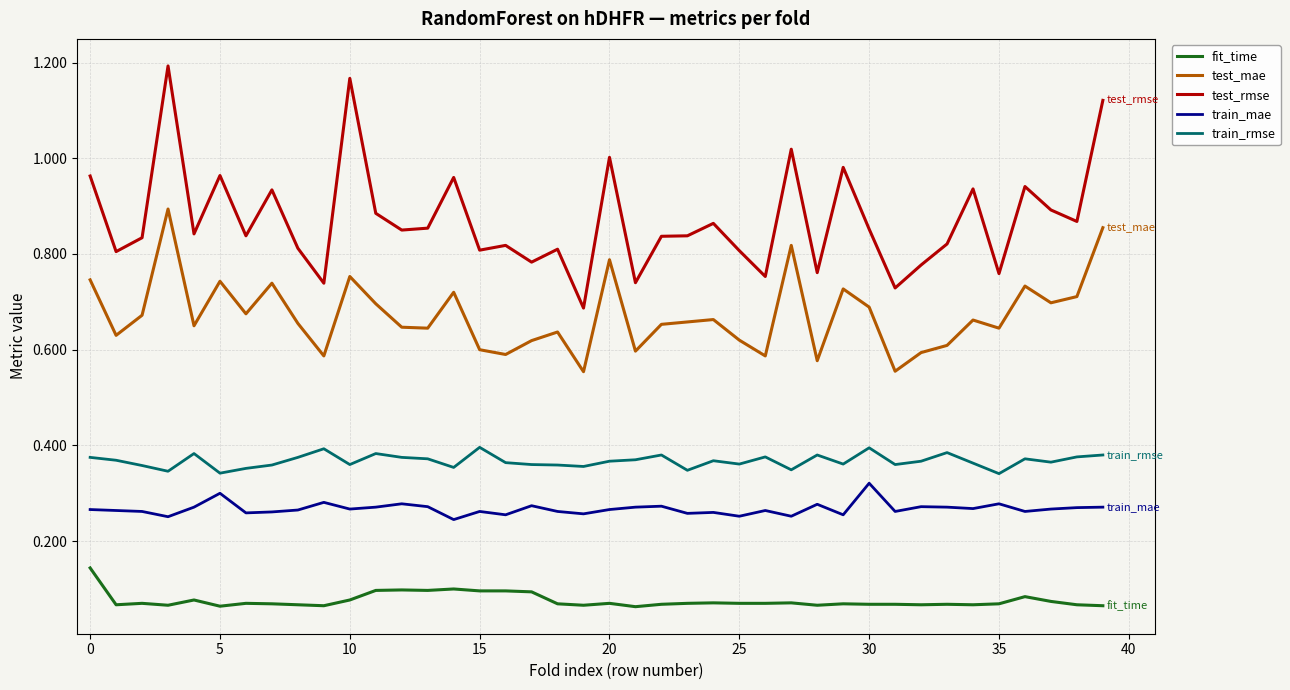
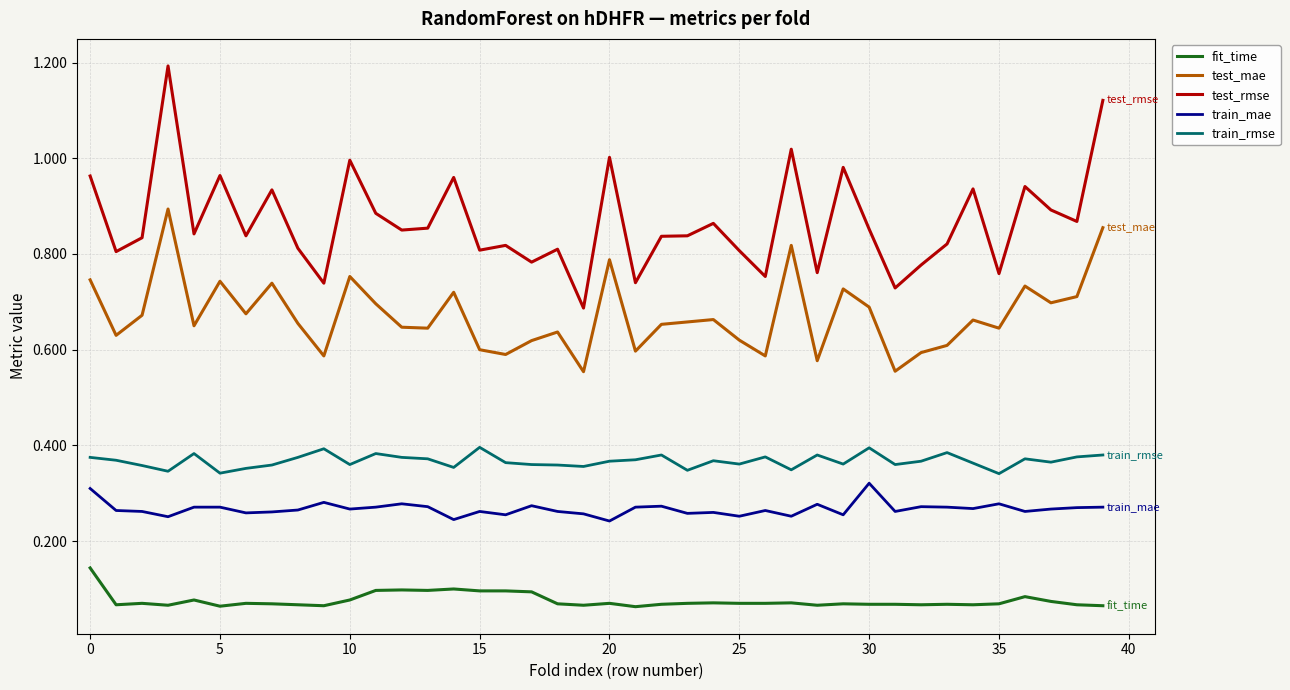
train_mae, 0: 0.27 -> 0.31
train_mae, 5: 0.30 -> 0.27
test_rmse, 10: 1.17 -> 1.00
train_mae, 20: 0.27 -> 0.24
